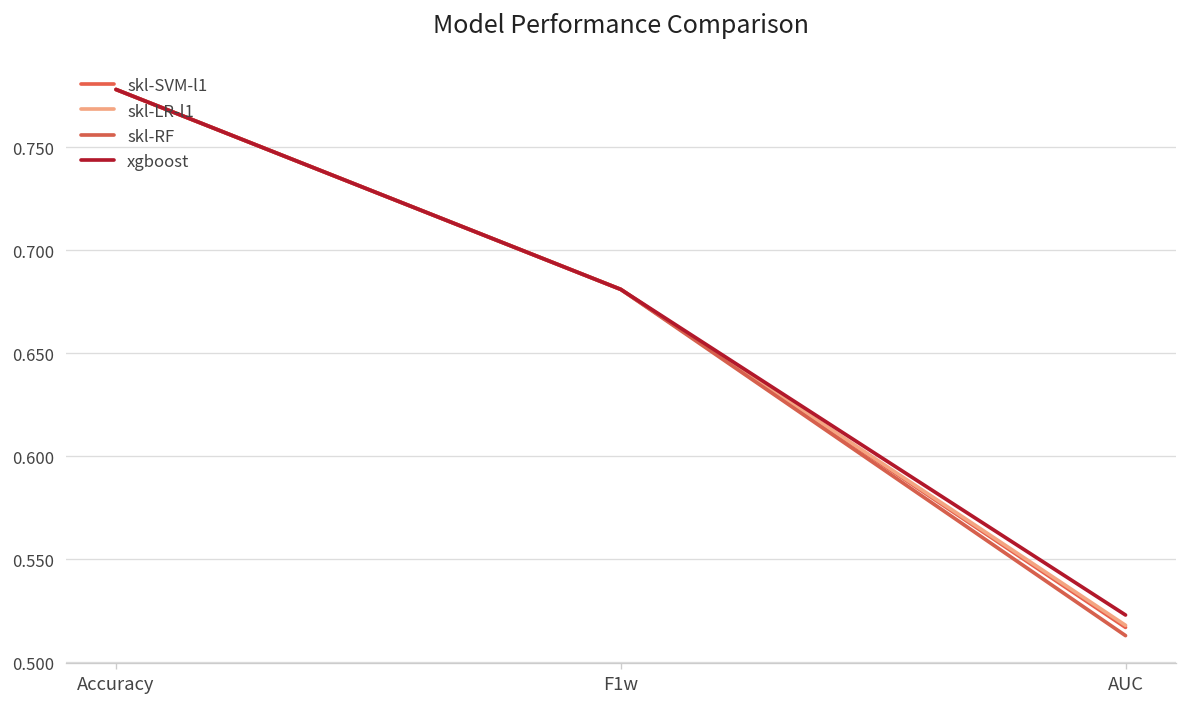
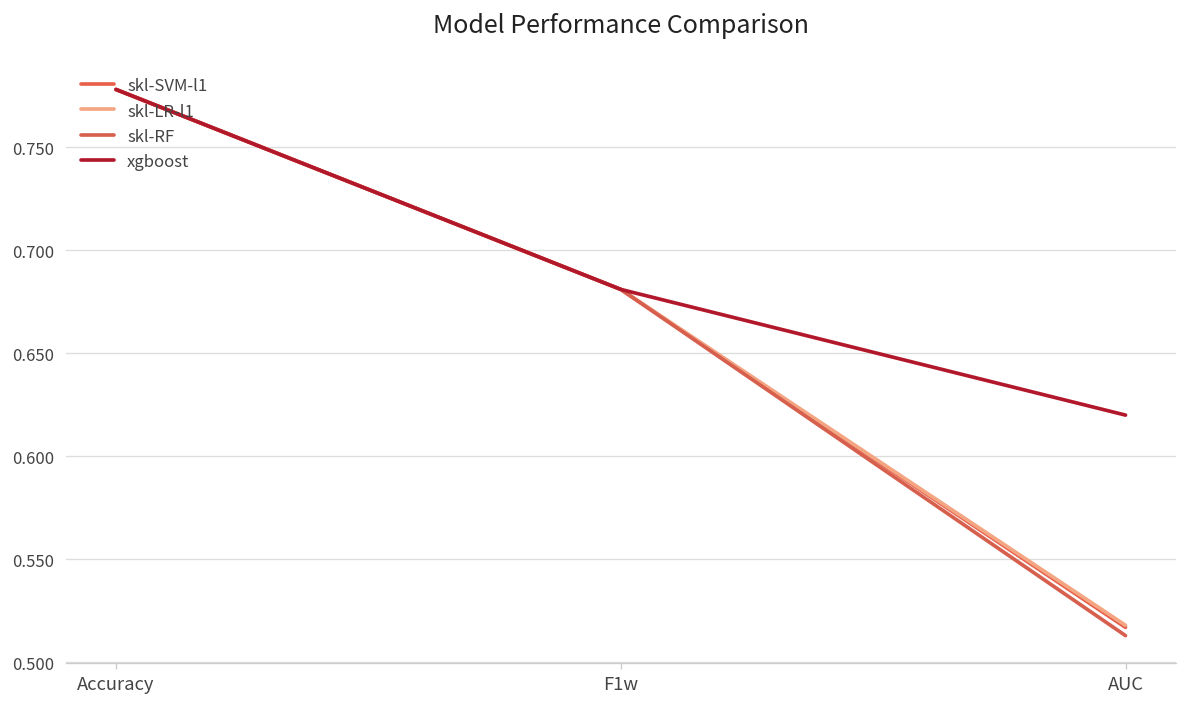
xgboost, AUC: 0.523 -> 0.620
